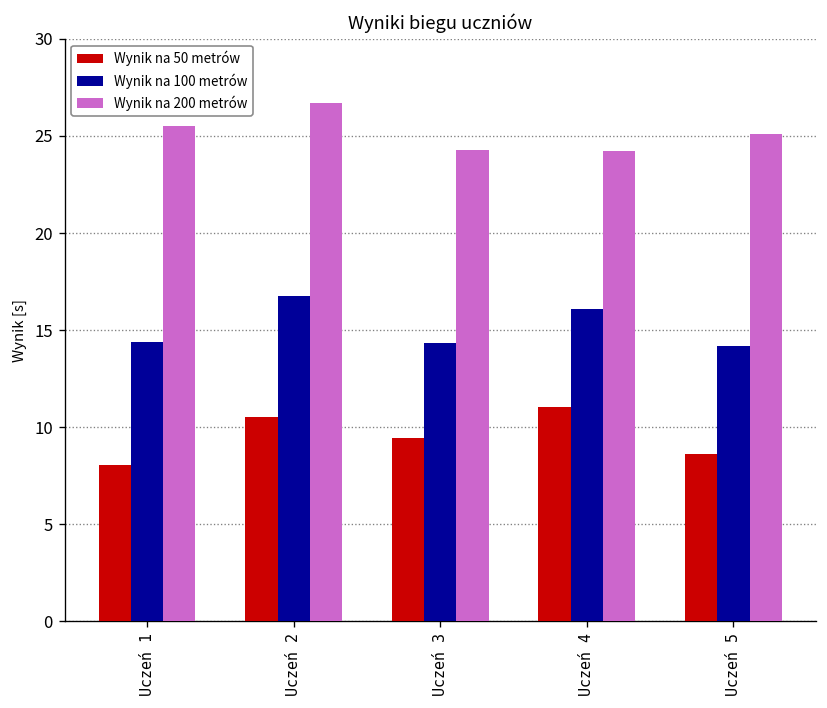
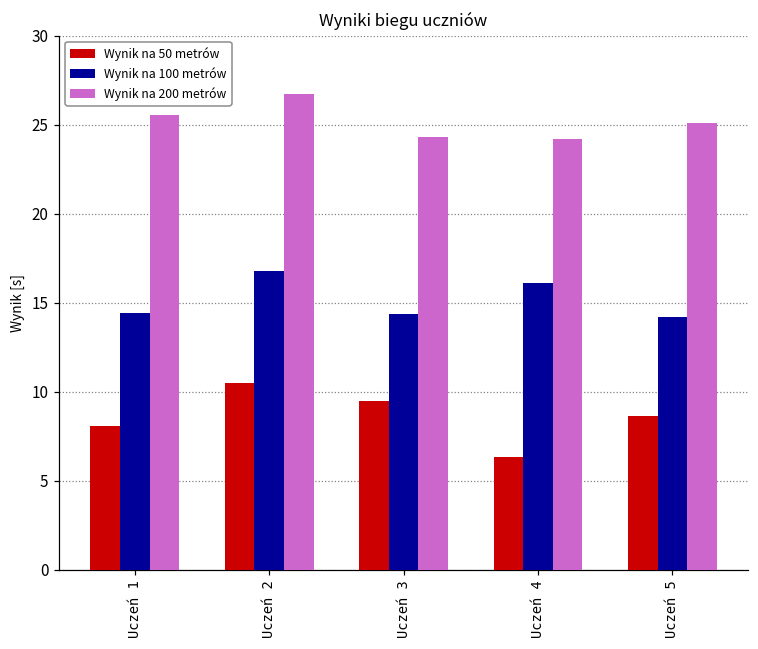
Wynik na 50 metrów, Uczeń 4: 11.0 -> 6.3
